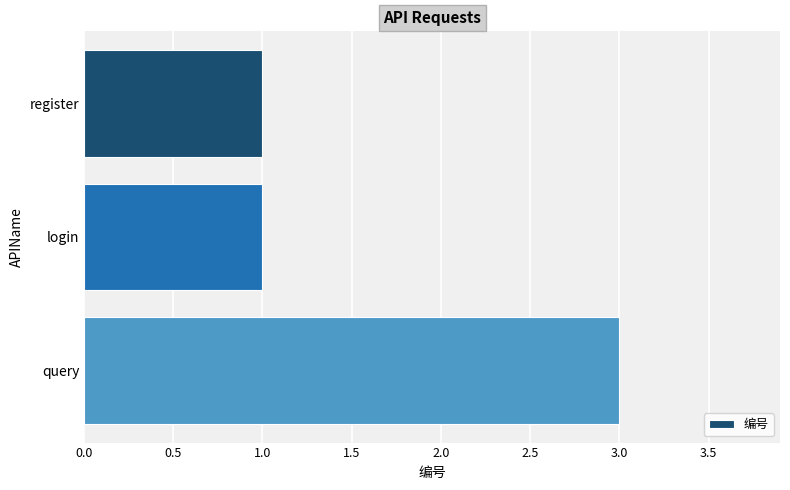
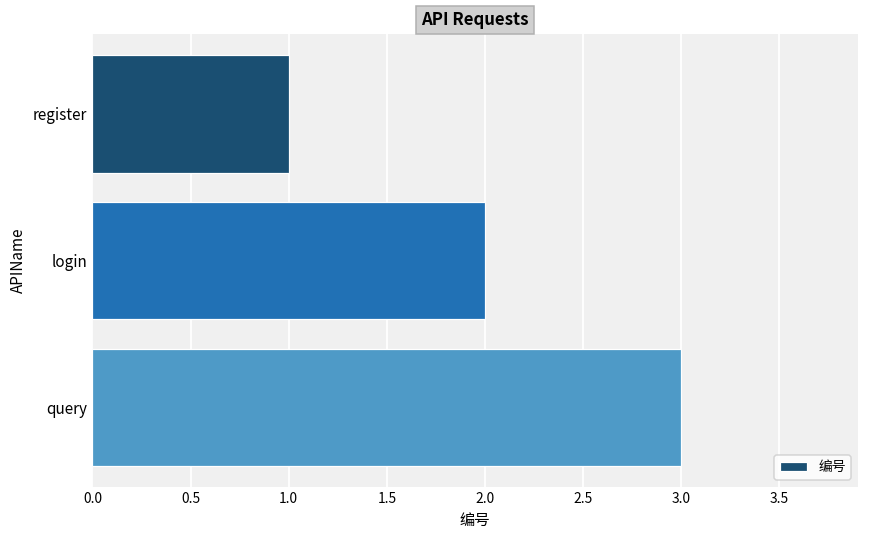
login: 1 -> 2
